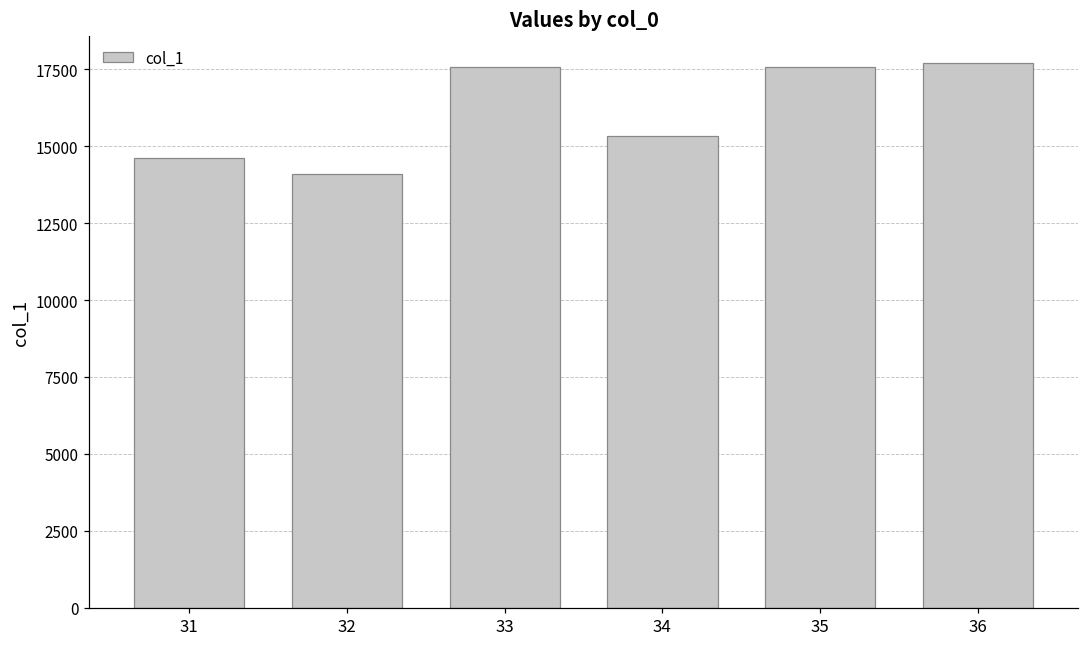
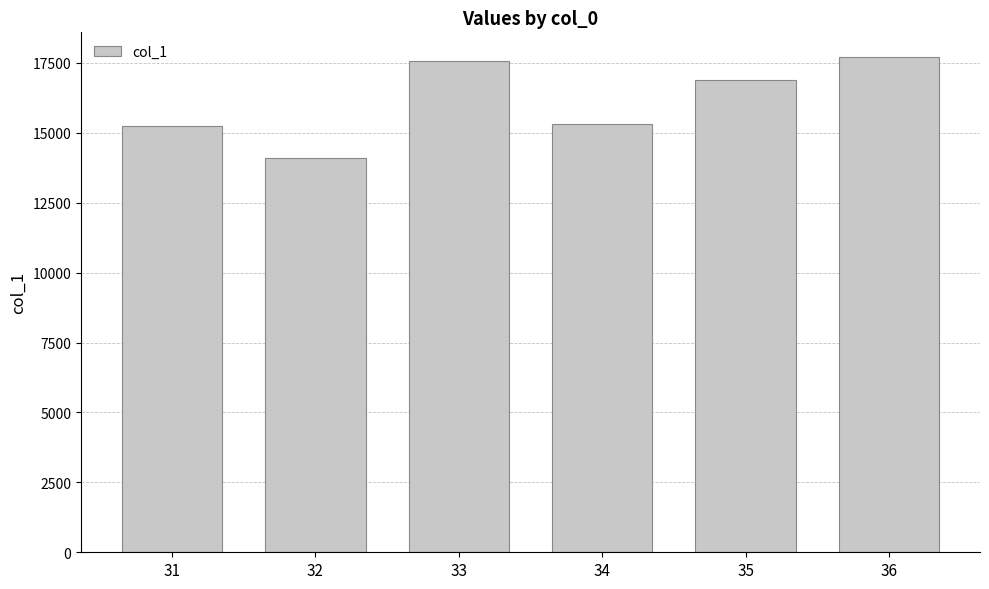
31: 14600 -> 15300
35: 17600 -> 16900
